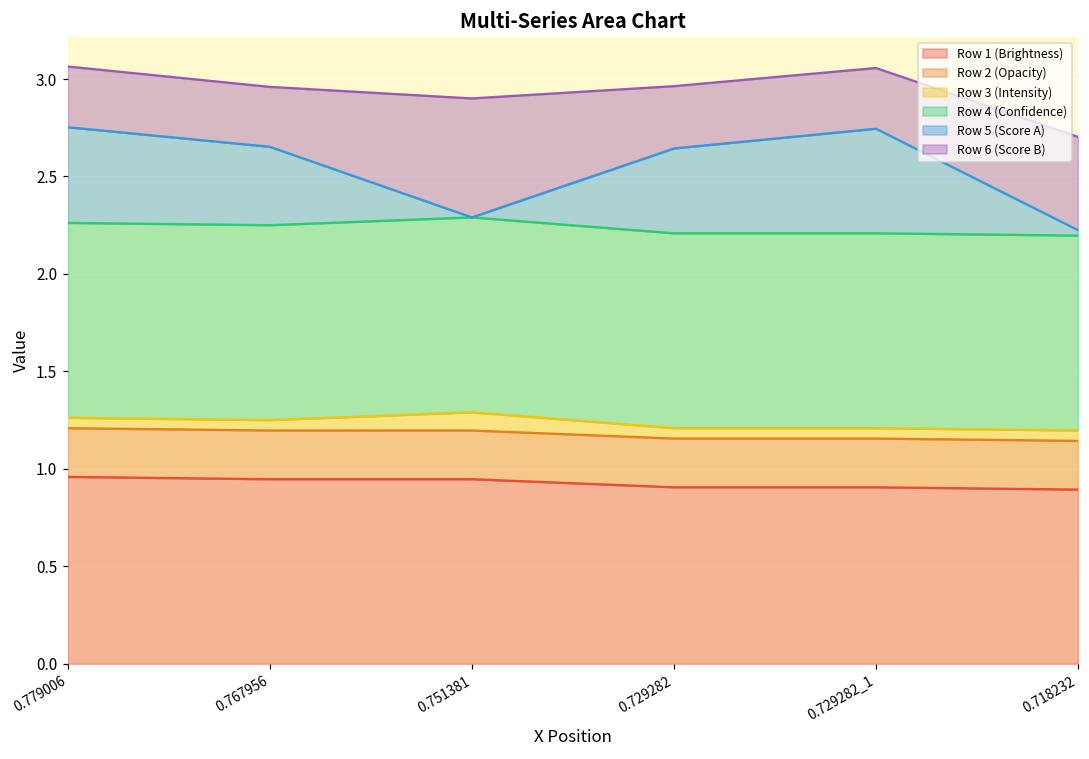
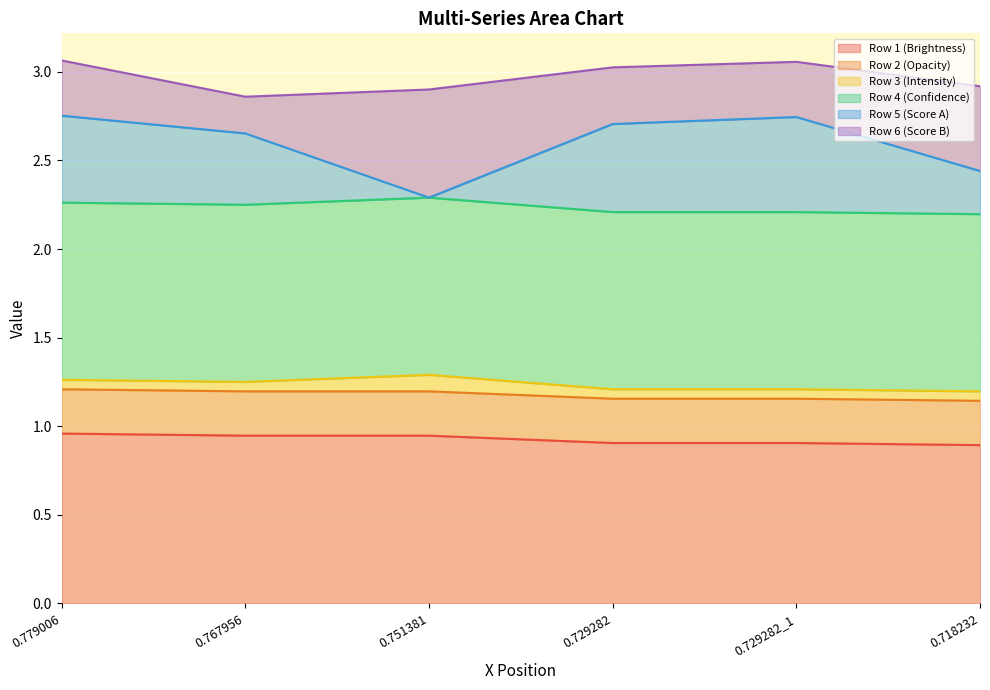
Row 6 (Score B), 0.767956: 0.31 -> 0.21
Row 5 (Score A), 0.729282: 0.43 -> 0.50
Row 5 (Score A), 0.718232: 0.03 -> 0.24
